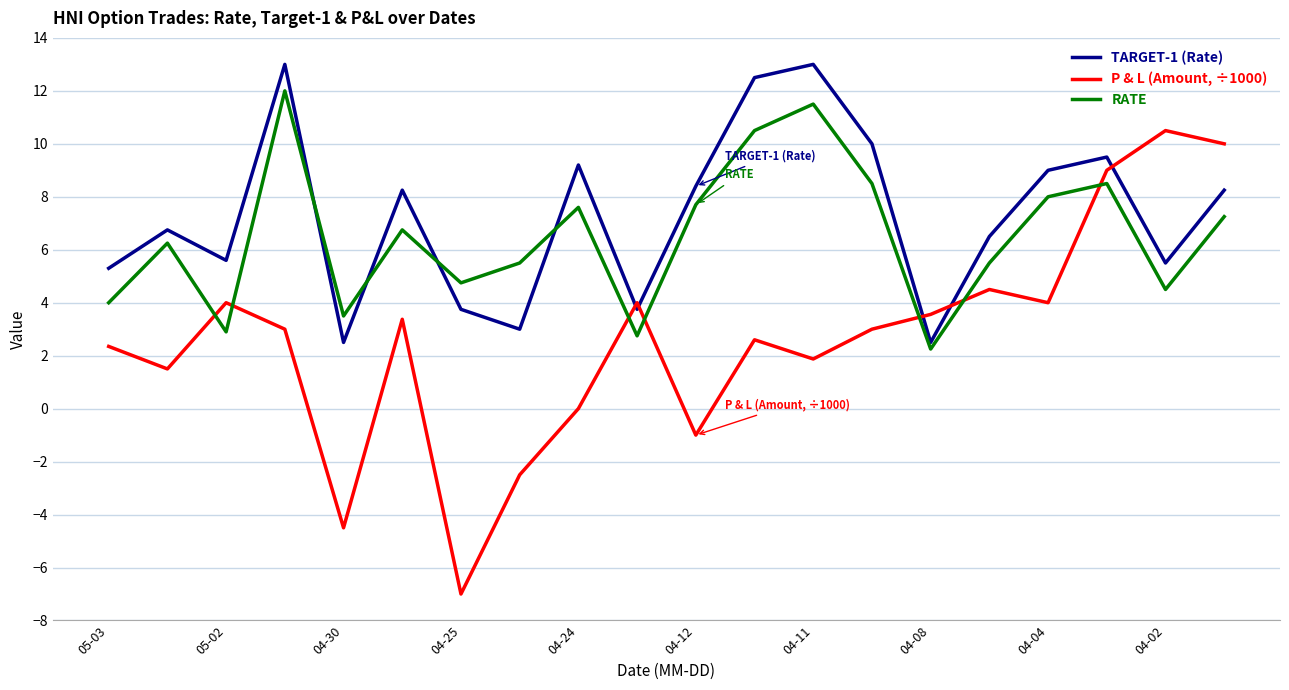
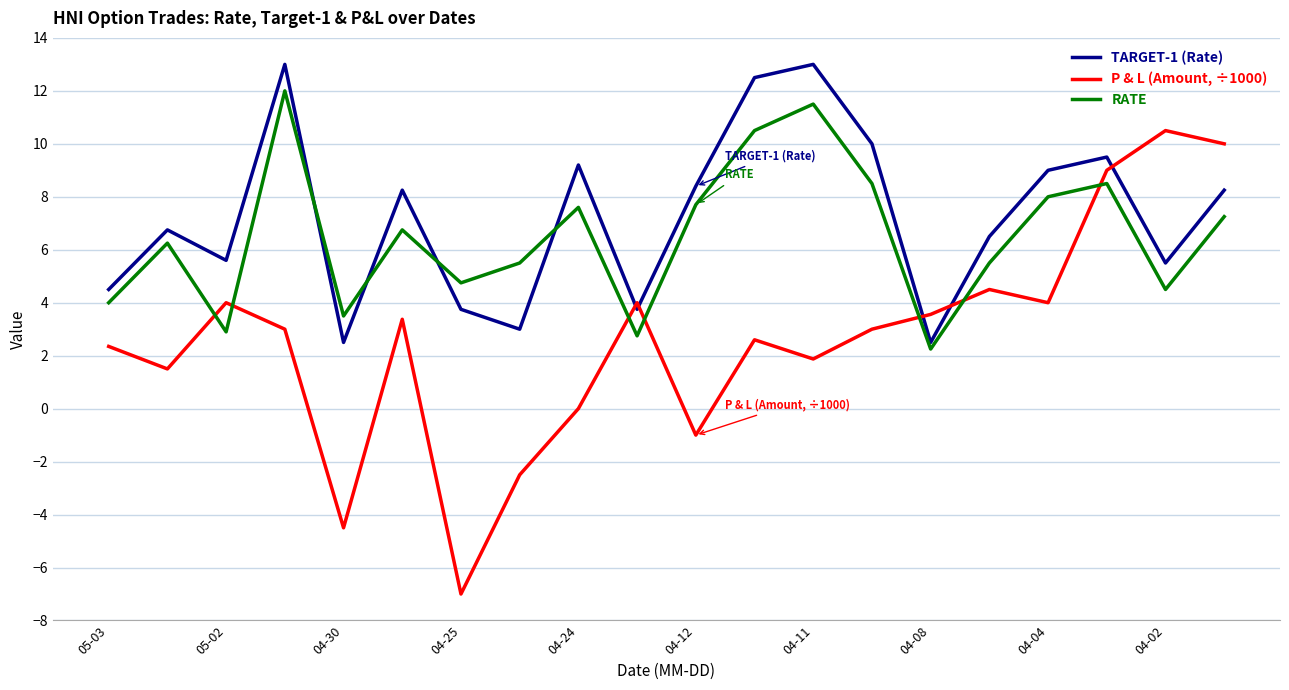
TARGET-1 (Rate), 05-03: 5.3 -> 4.5
